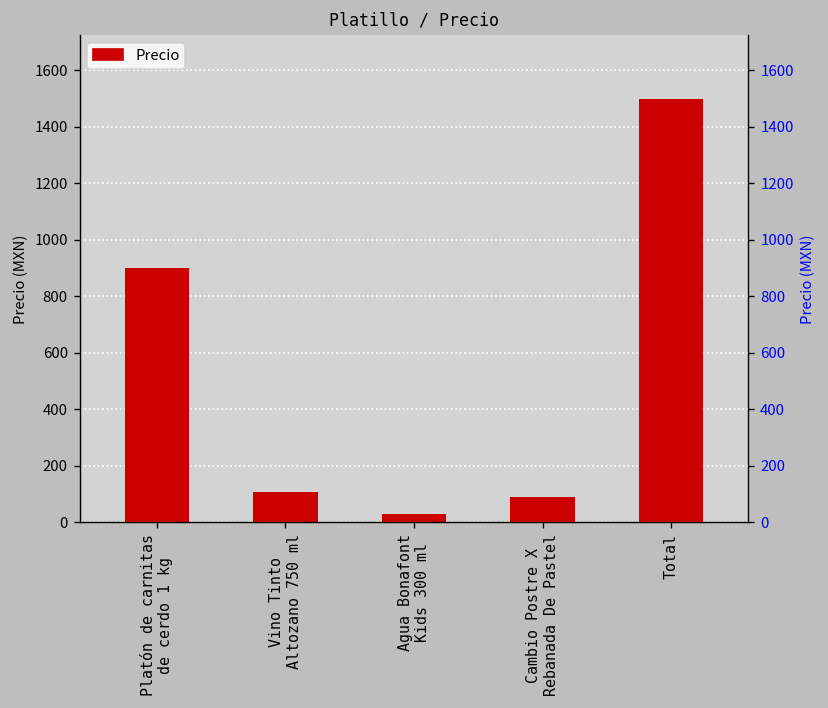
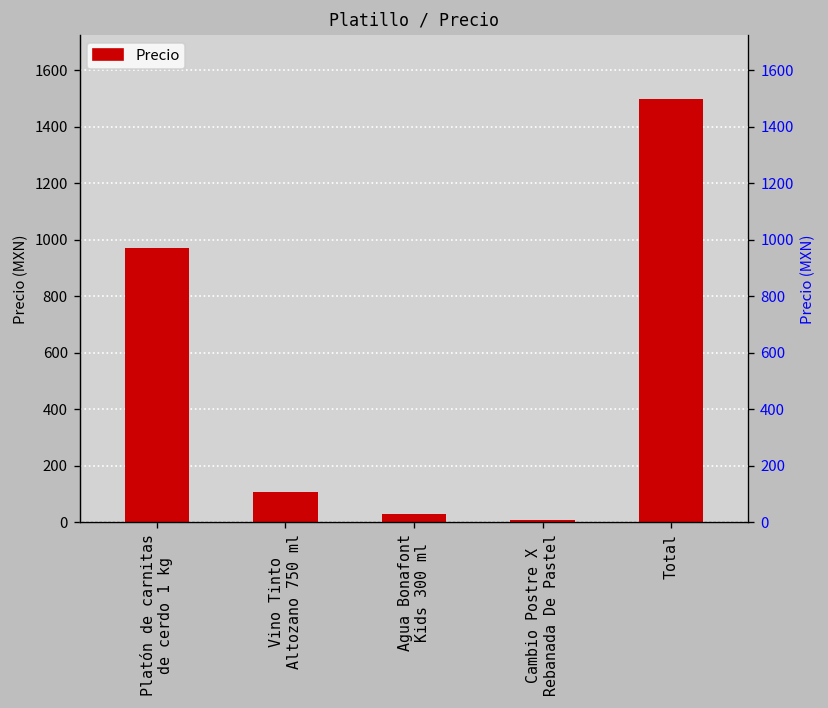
Platón de carnitas de cerdo 1 kg: 900 -> 970
Cambio Postre X Rebanada De Pastel: 90 -> 10
